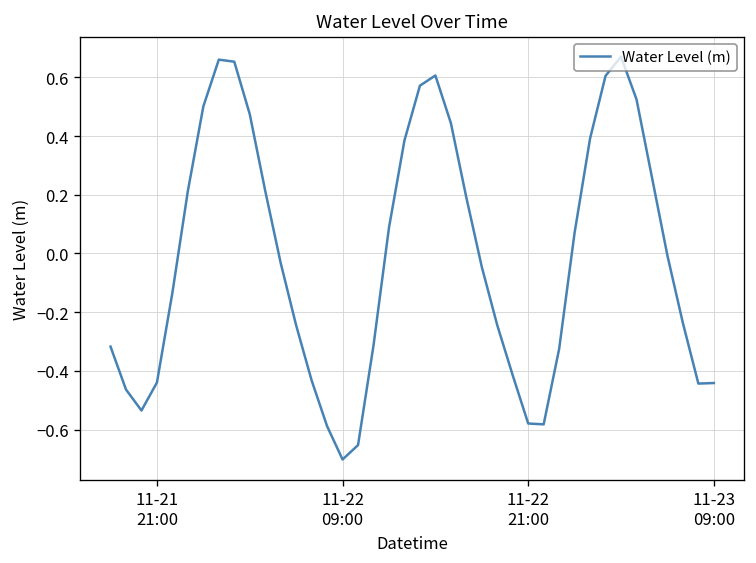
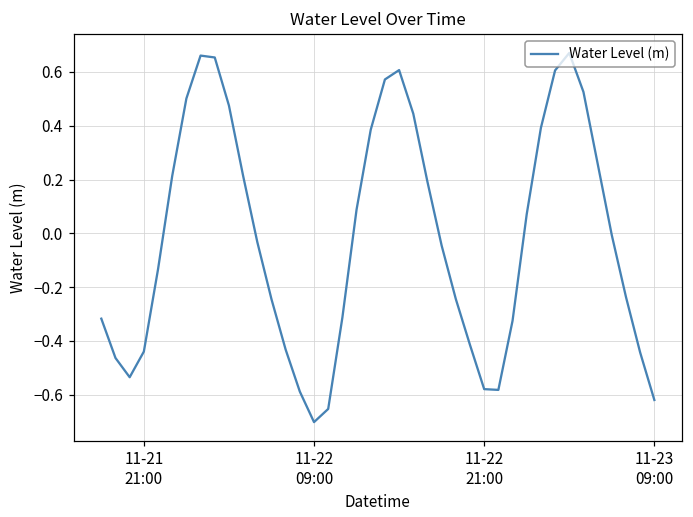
11-23 09:00: -0.44 -> -0.62
